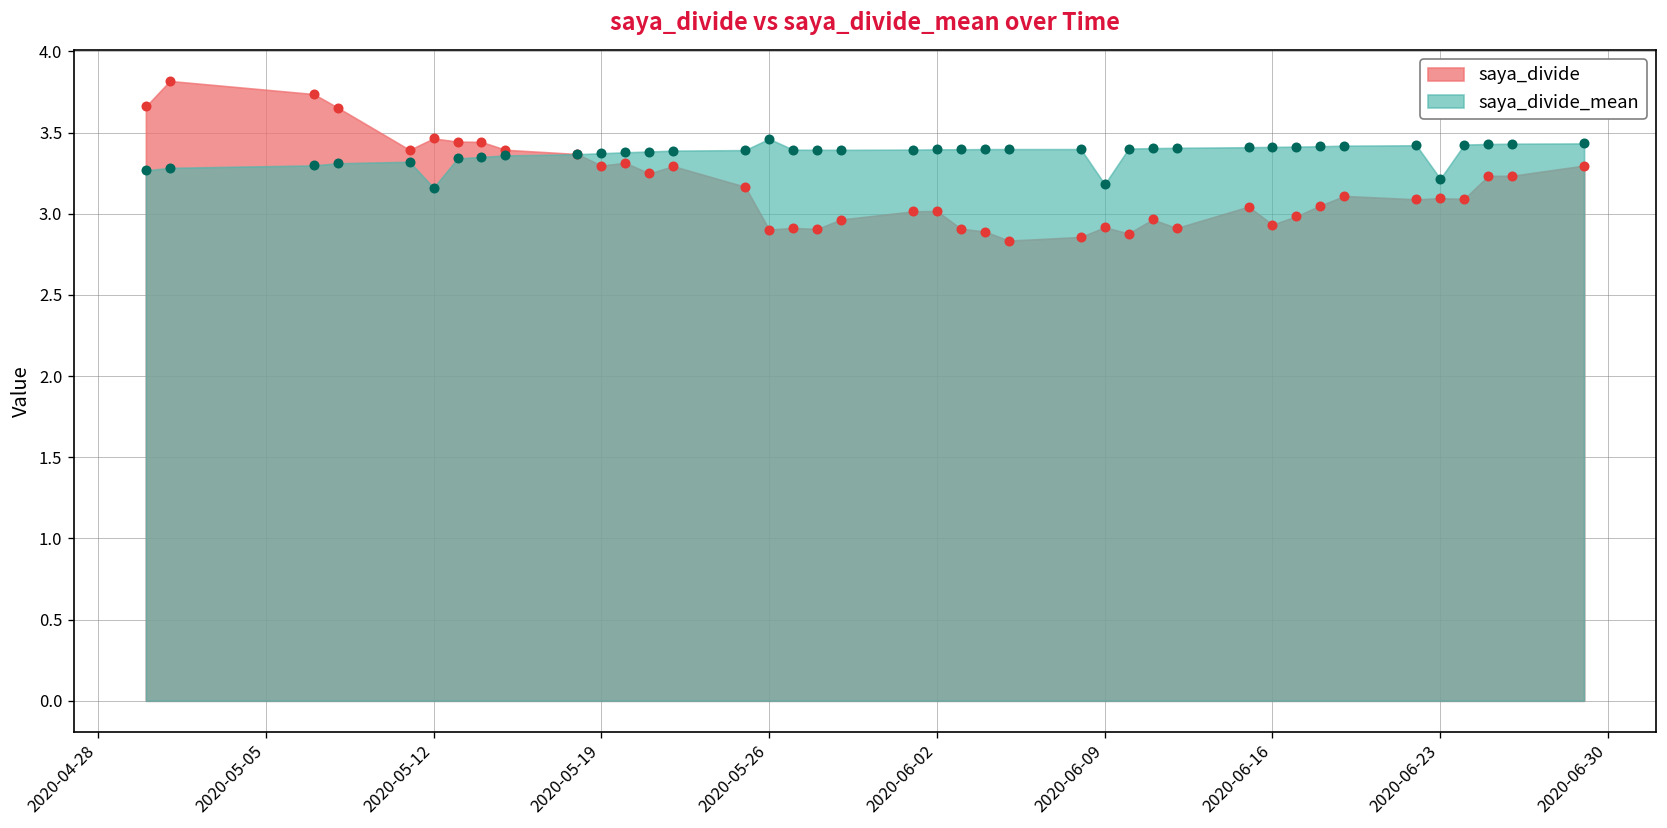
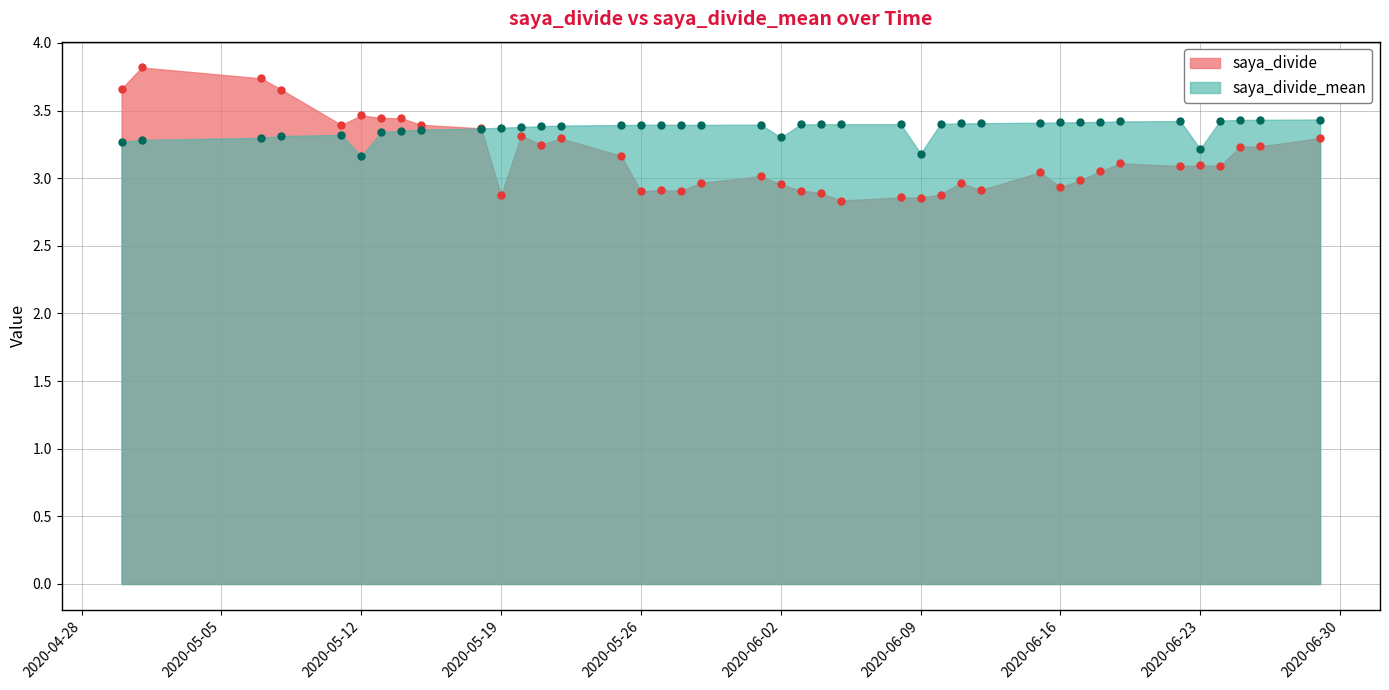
saya_divide, 2020-05-19: 3.30 -> 2.87
saya_divide_mean, 2020-05-26: 3.46 -> 3.39
saya_divide, 2020-06-02: 3.02 -> 2.95
saya_divide_mean, 2020-06-02: 3.40 -> 3.30
saya_divide, 2020-06-09: 2.92 -> 2.86
